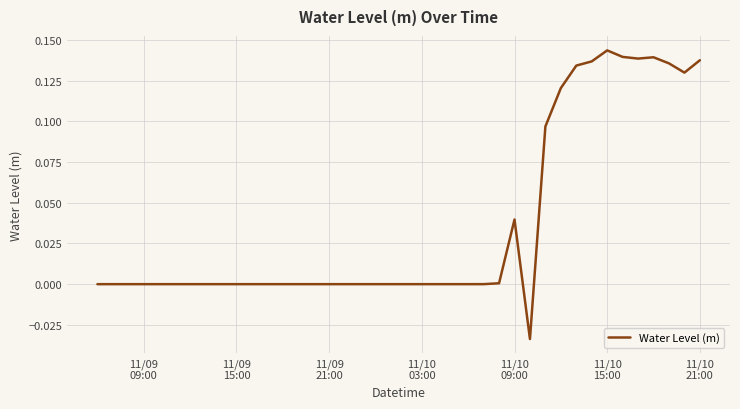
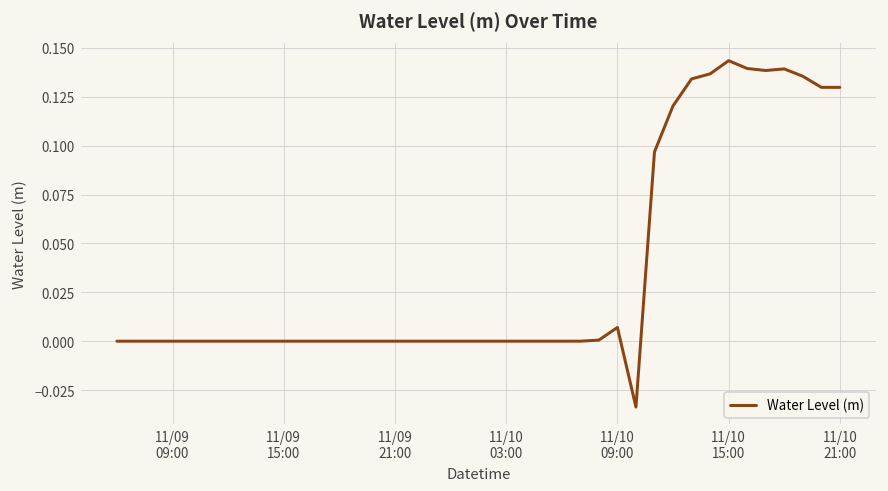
11/10 09:00: 0.040 -> 0.007
11/10 21:00: 0.137 -> 0.130
